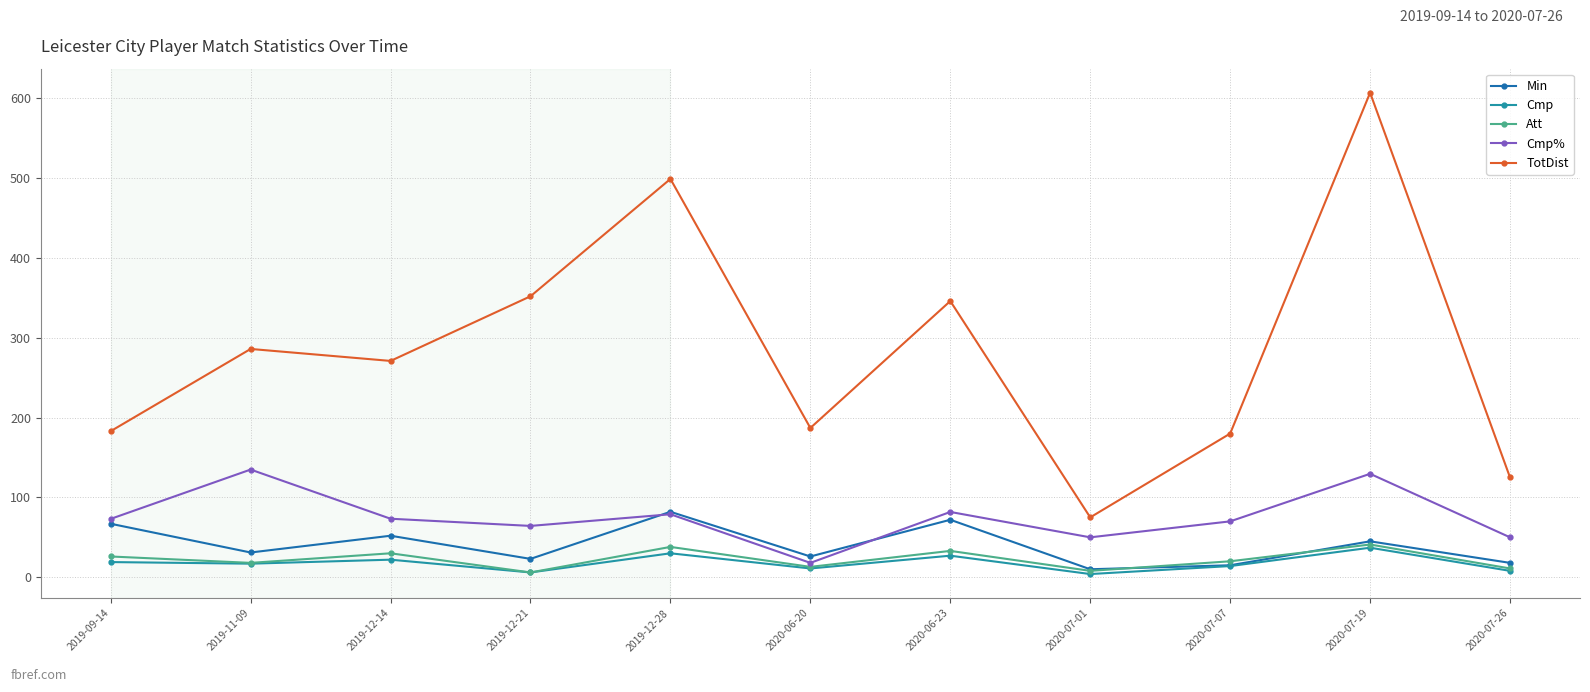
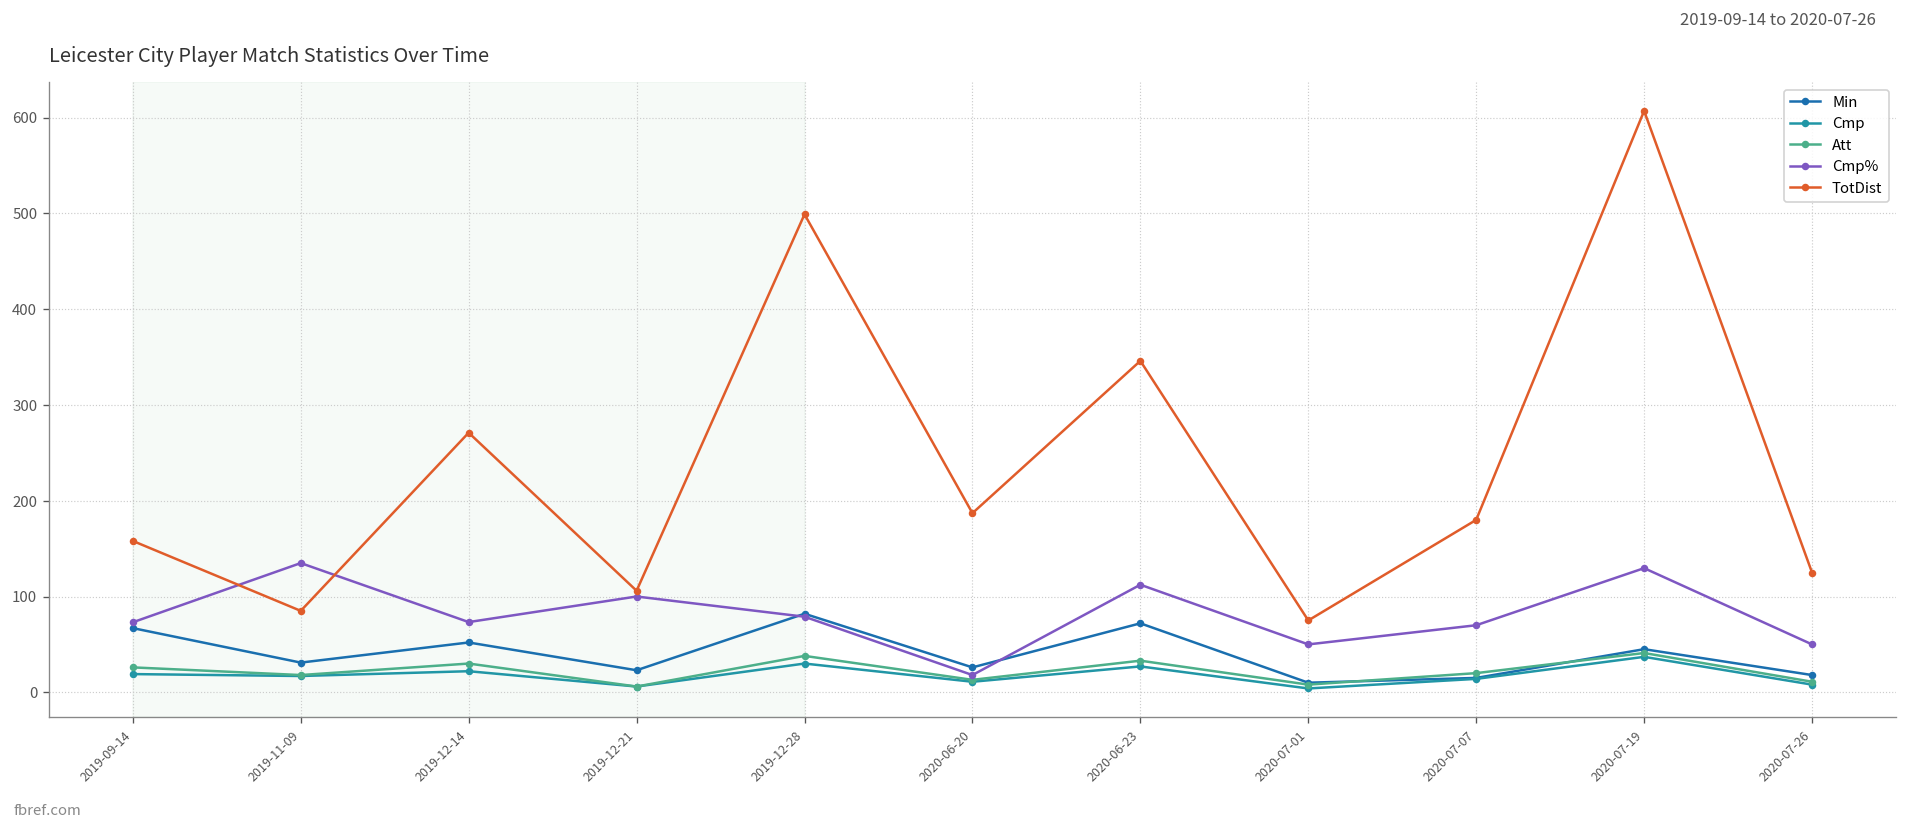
TotDist, 2019-09-14: 180 -> 160
TotDist, 2019-11-09: 290 -> 90
Cmp%, 2019-12-21: 60 -> 100
TotDist, 2019-12-21: 350 -> 110
Cmp%, 2020-06-23: 80 -> 110
